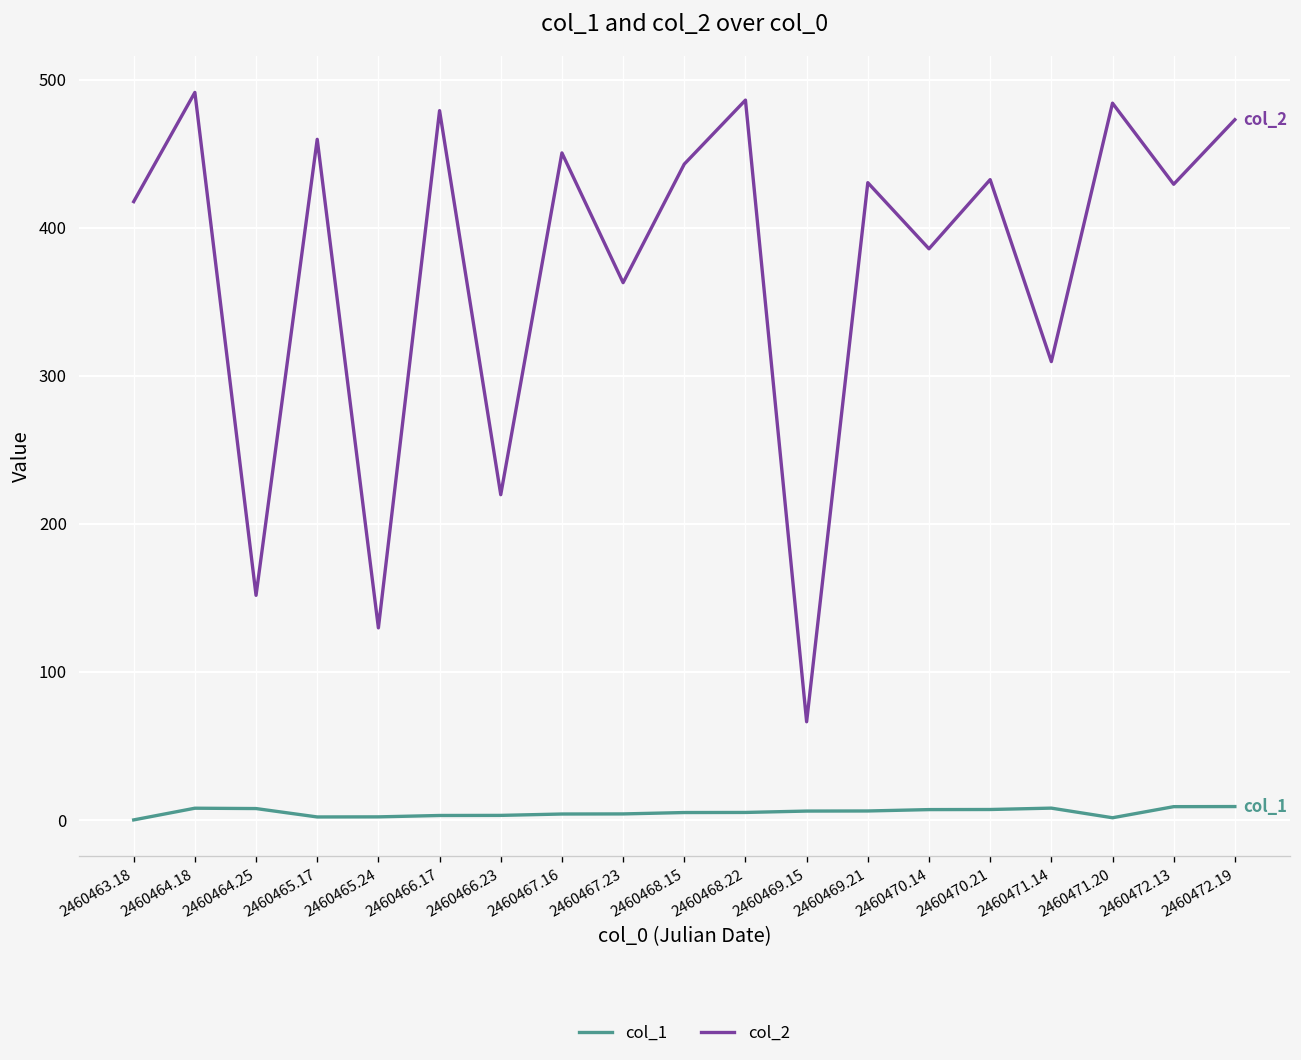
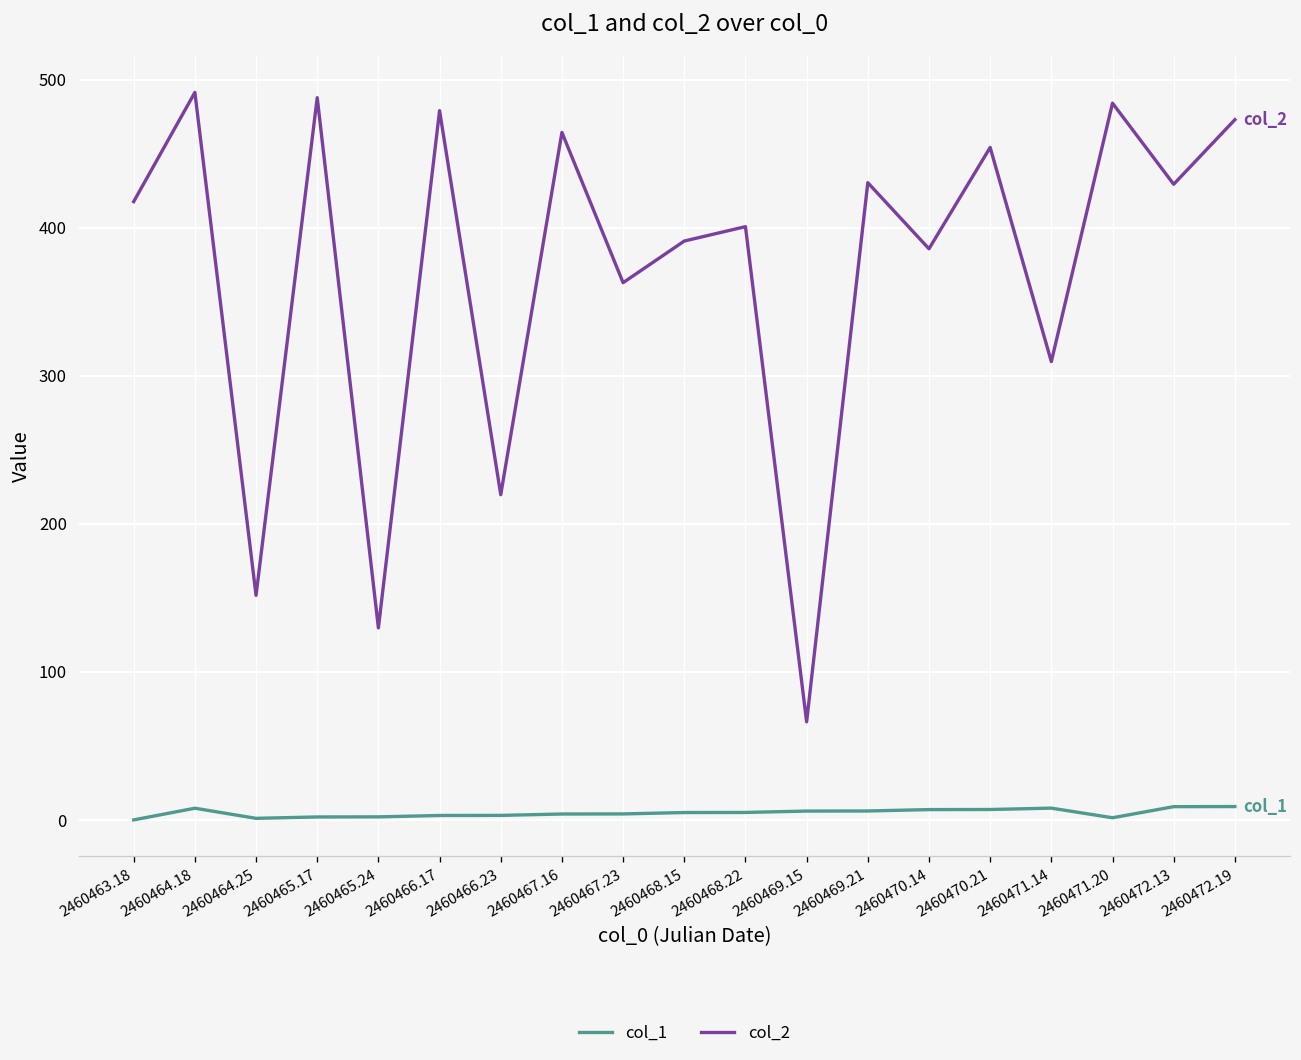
col_1, 2460464.25: 8 -> 1
col_2, 2460465.17: 460 -> 488
col_2, 2460467.16: 450 -> 464
col_2, 2460468.15: 443 -> 391
col_2, 2460468.22: 486 -> 401
col_2, 2460470.21: 432 -> 454
